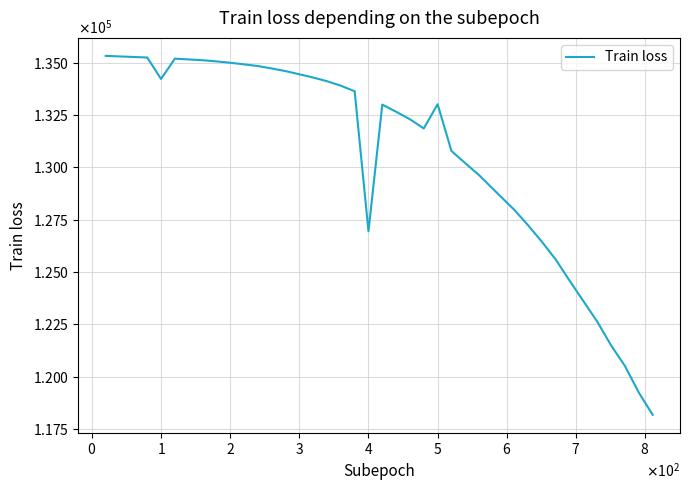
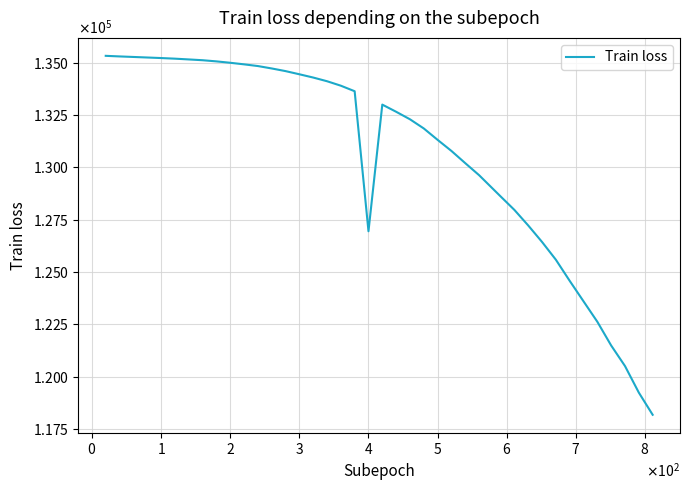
1: 134200 -> 135200
5: 133000 -> 131300
